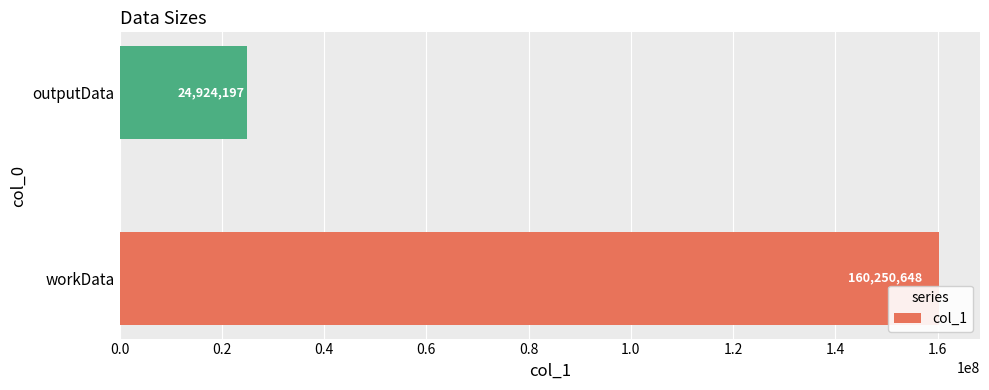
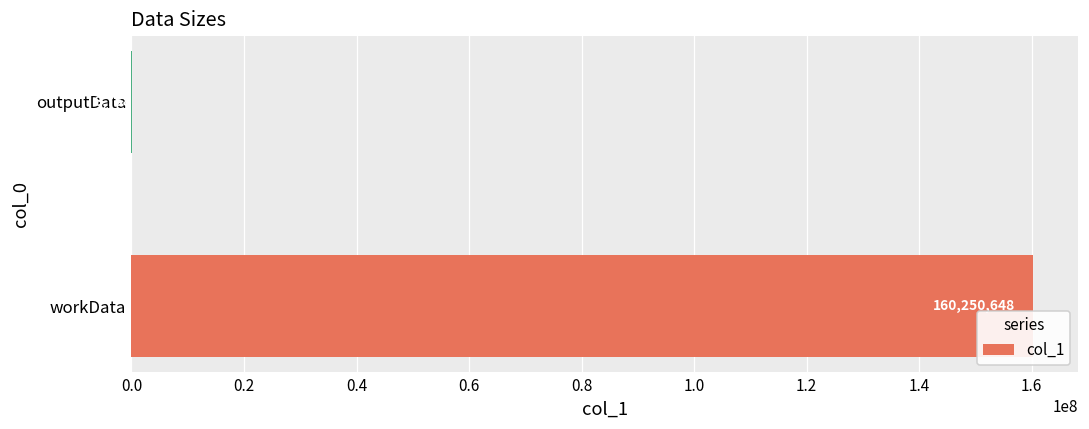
outputData: 25000000 -> 0
